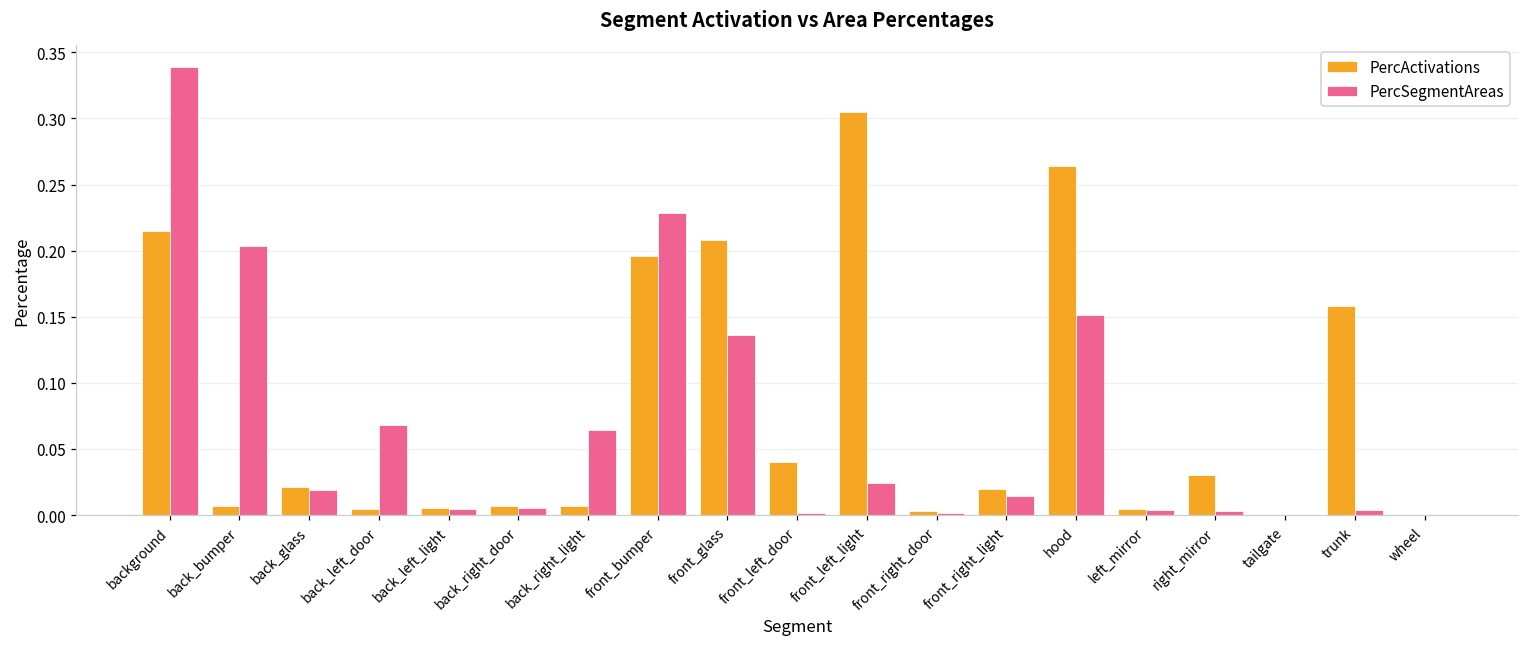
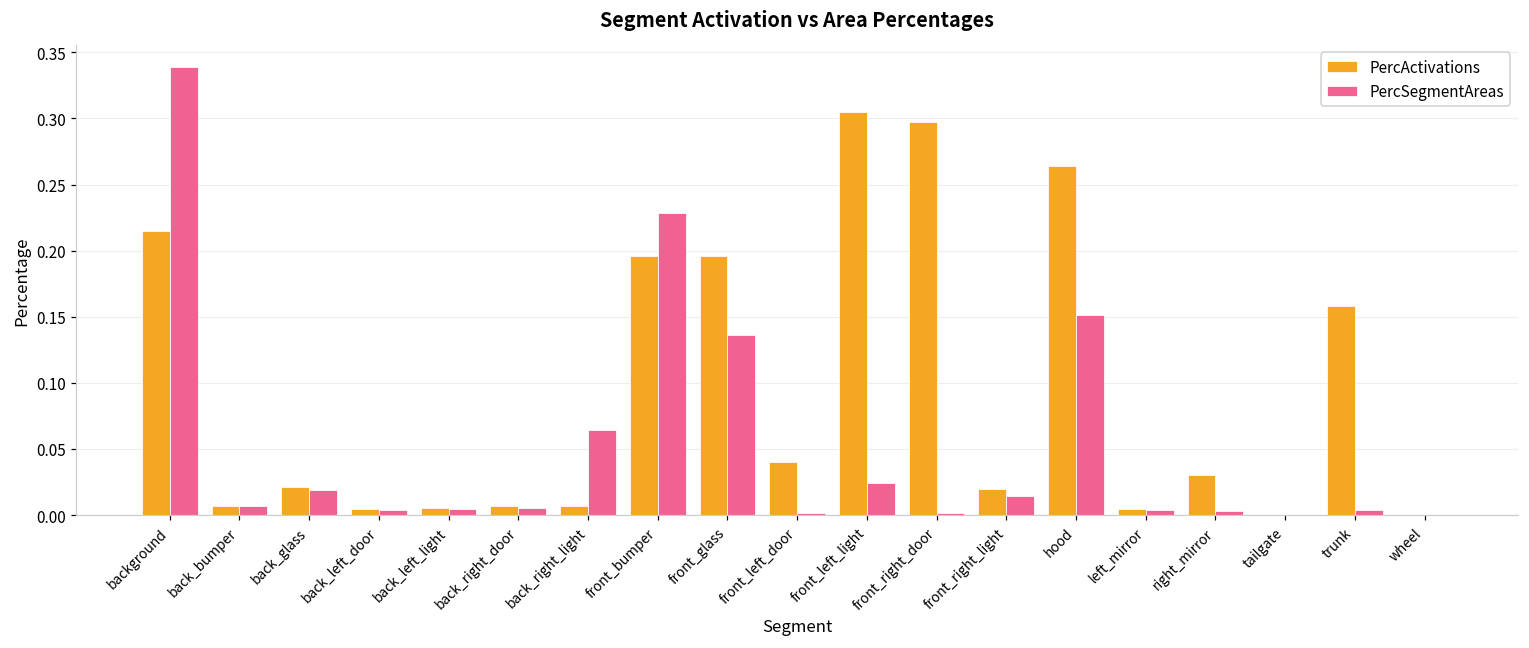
PercSegmentAreas, back_bumper: 0.204 -> 0.007
PercSegmentAreas, back_left_door: 0.068 -> 0.004
PercActivations, front_glass: 0.208 -> 0.196
PercActivations, front_right_door: 0.003 -> 0.297
